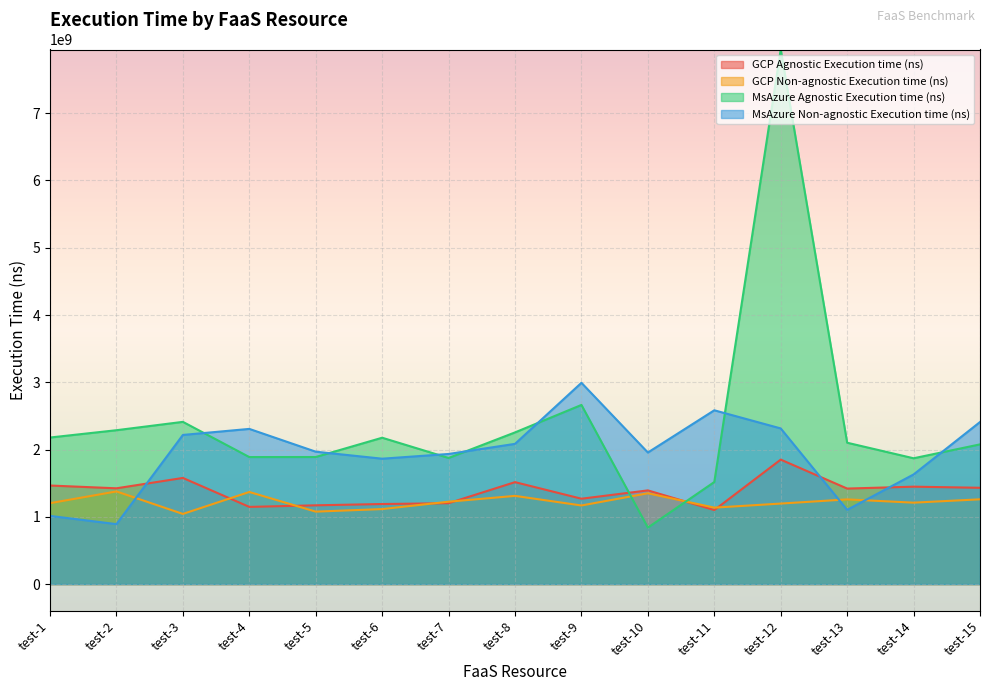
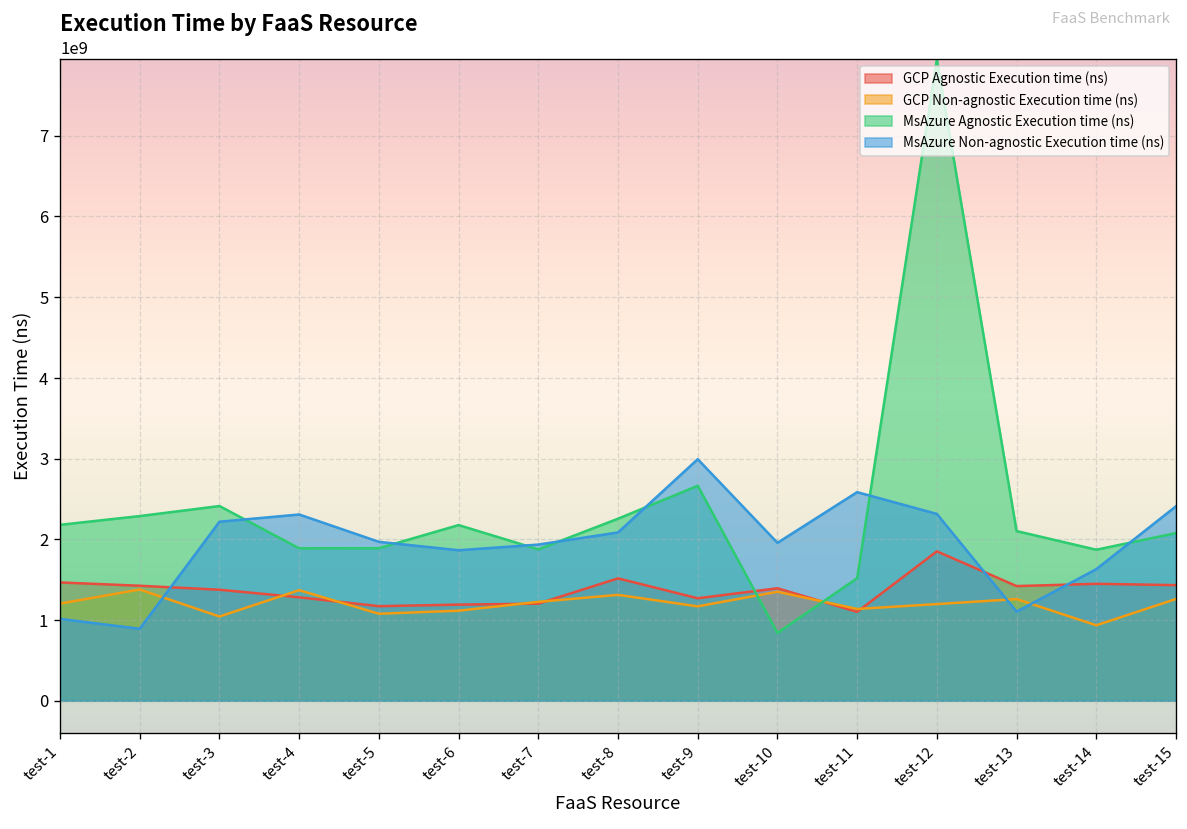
GCP Agnostic Execution time (ns), test-3: 1600000000 -> 1400000000
GCP Agnostic Execution time (ns), test-4: 1100000000 -> 1300000000
GCP Non-agnostic Execution time (ns), test-14: 1200000000 -> 900000000
